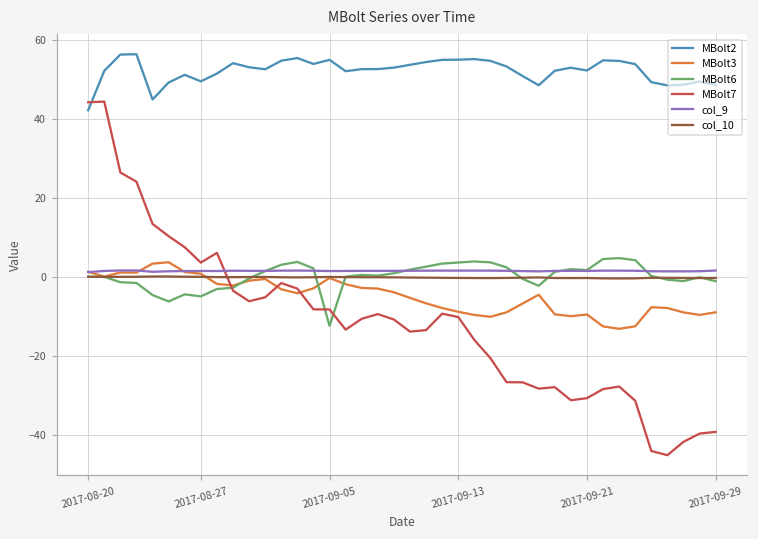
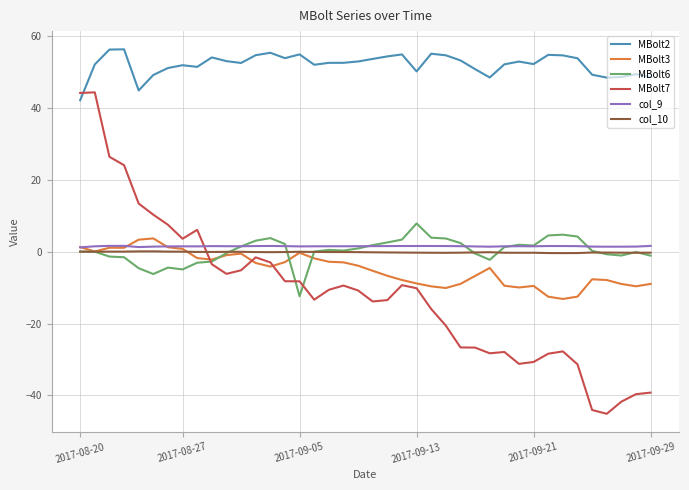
MBolt2, 2017-08-27: 50 -> 52
MBolt2, 2017-09-13: 55 -> 50
MBolt6, 2017-09-13: 4 -> 8
